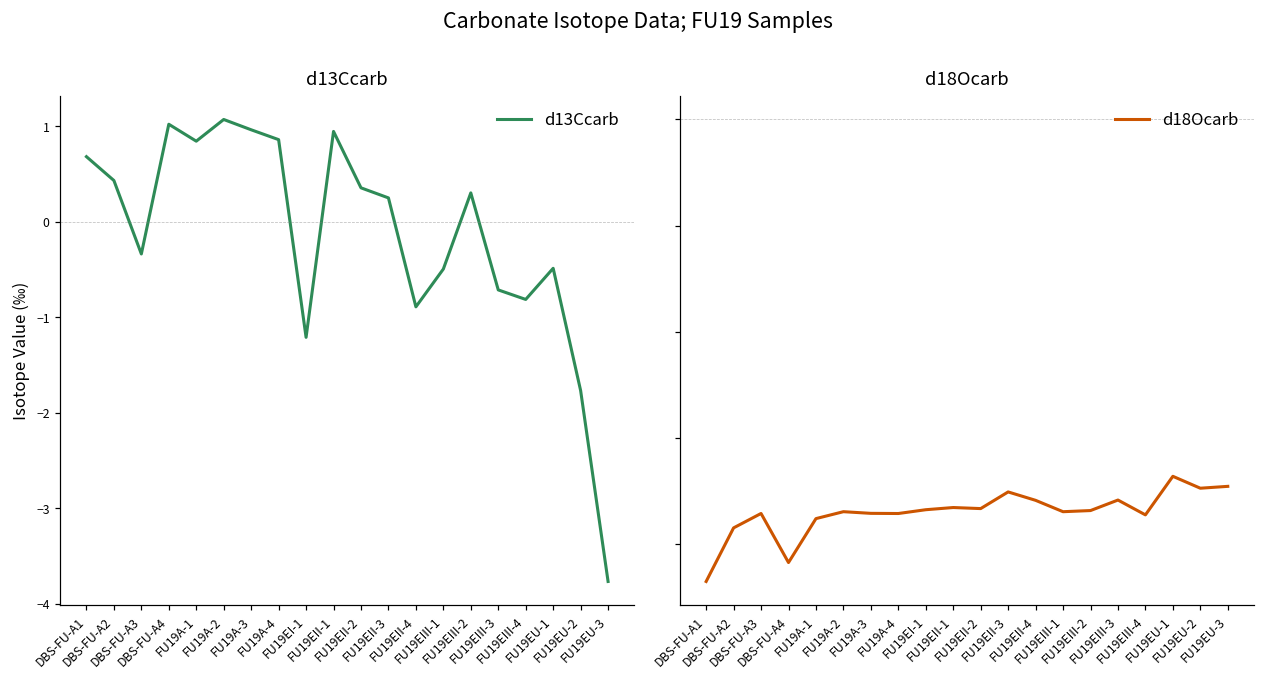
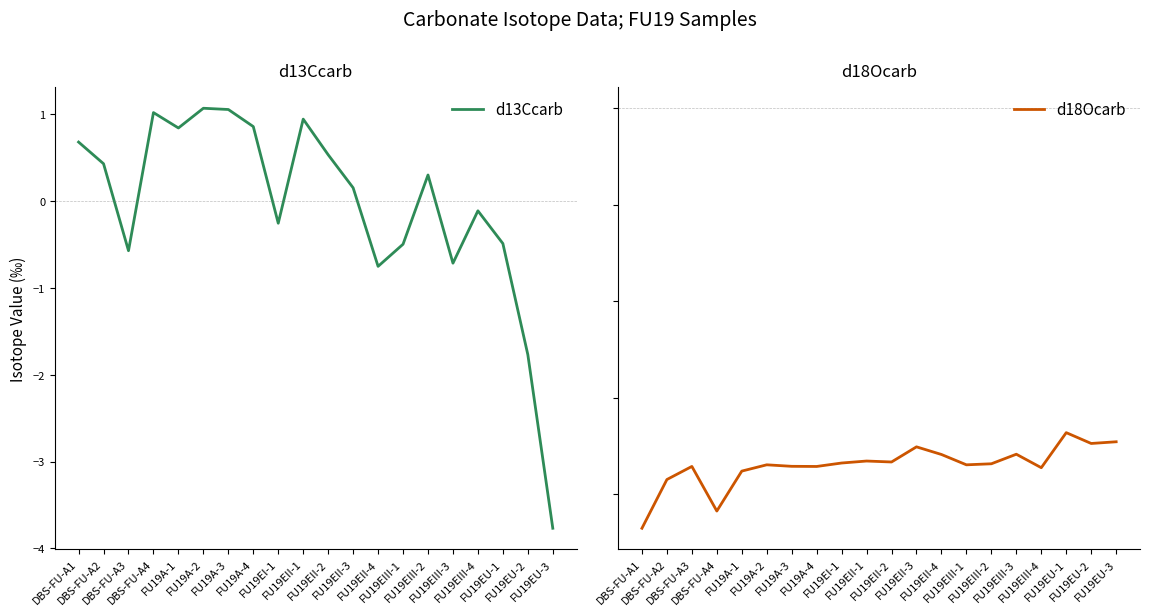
d13Ccarb, DBS-FU-A3: -0.3 -> -0.6
d13Ccarb, FU19A-3: 1.0 -> 1.1
d13Ccarb, FU19EI-1: -1.2 -> -0.3
d13Ccarb, FU19EII-2: 0.4 -> 0.5
d13Ccarb, FU19EII-3: 0.25 -> 0.15
d13Ccarb, FU19EII-4: -0.9 -> -0.8
d13Ccarb, FU19EIII-4: -0.8 -> -0.1
